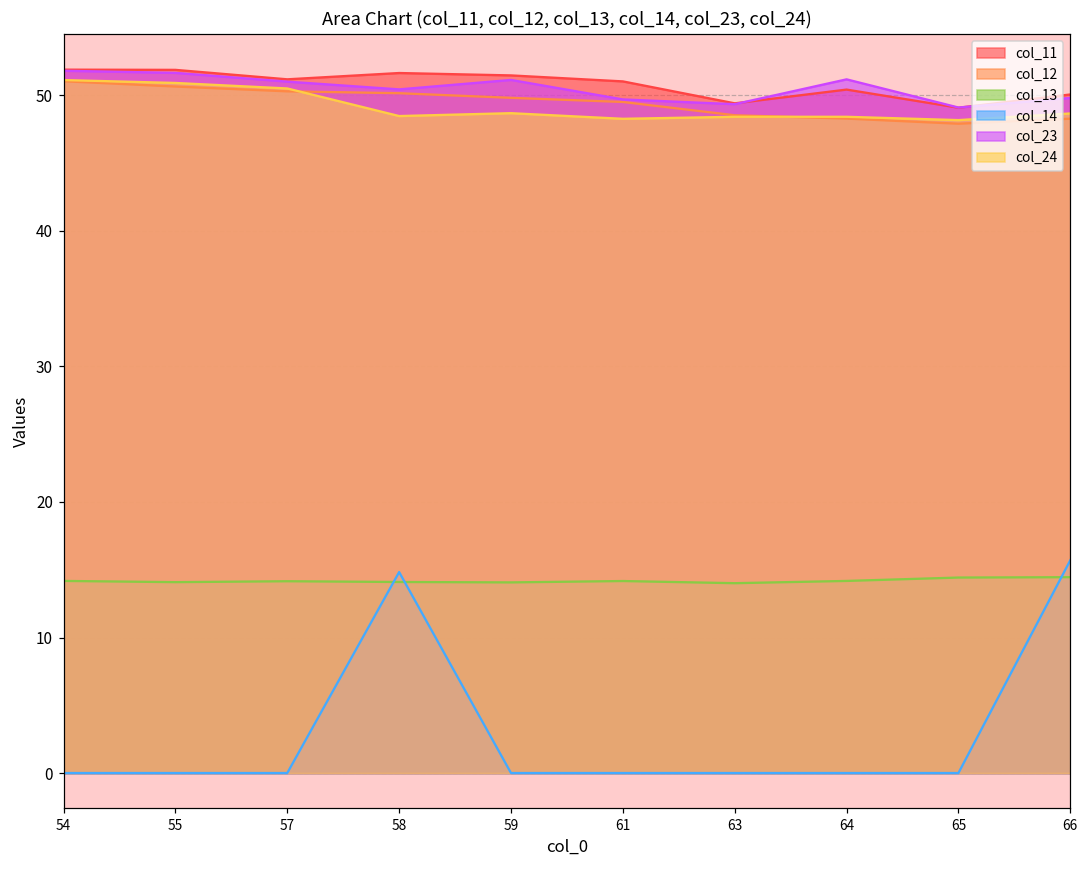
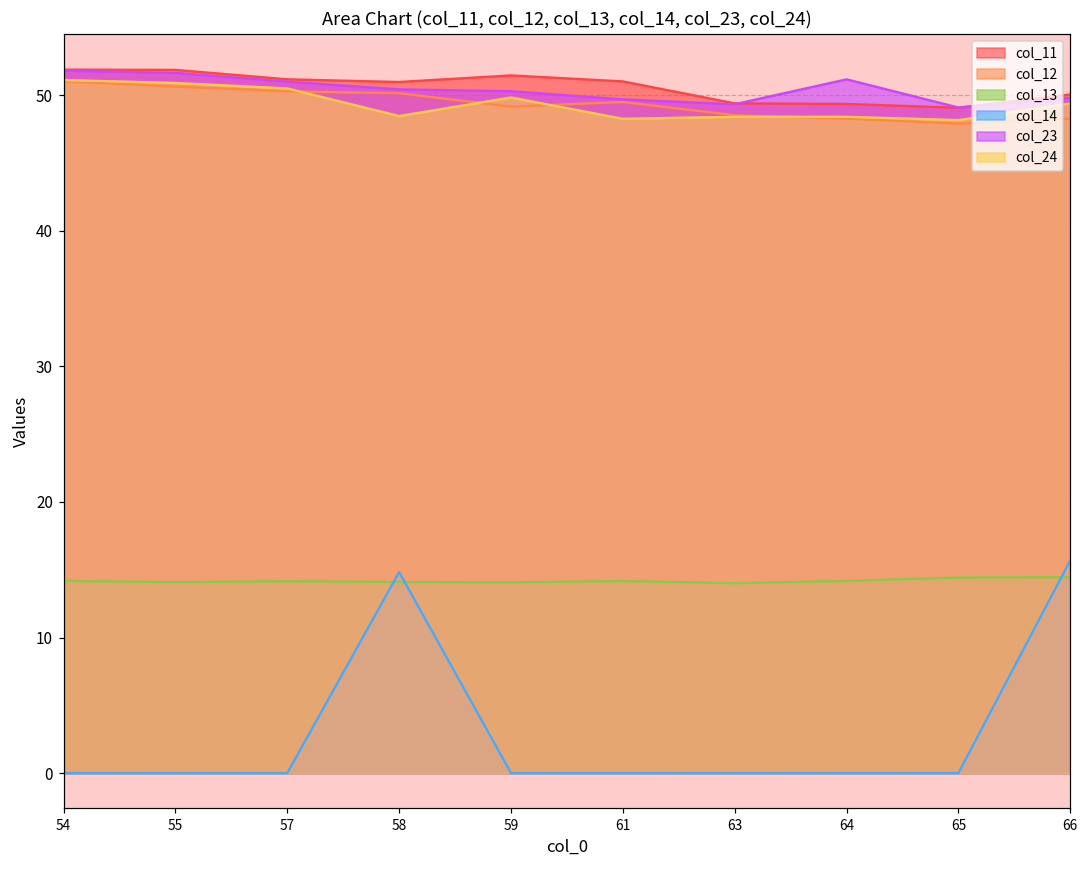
col_11, 58: 51.7 -> 51.0
col_12, 59: 49.8 -> 49.2
col_23, 59: 51.1 -> 50.3
col_24, 59: 48.7 -> 49.8
col_11, 64: 50.4 -> 49.4
col_24, 66: 48.7 -> 49.4
